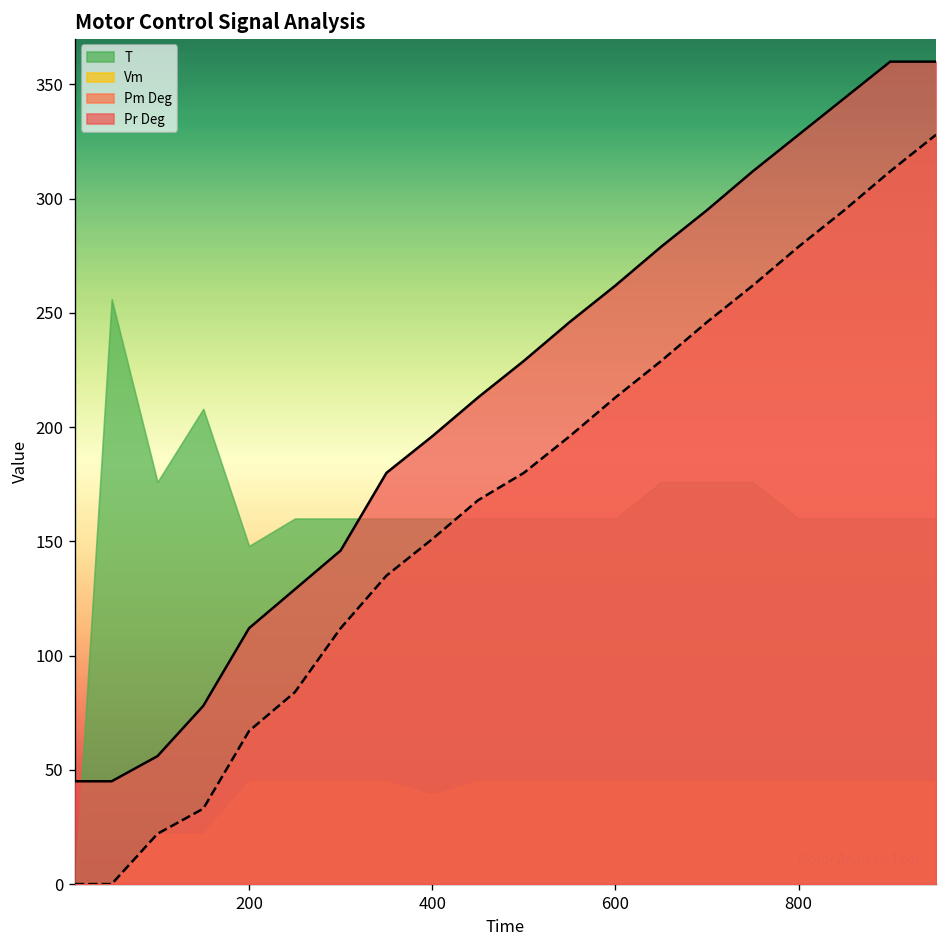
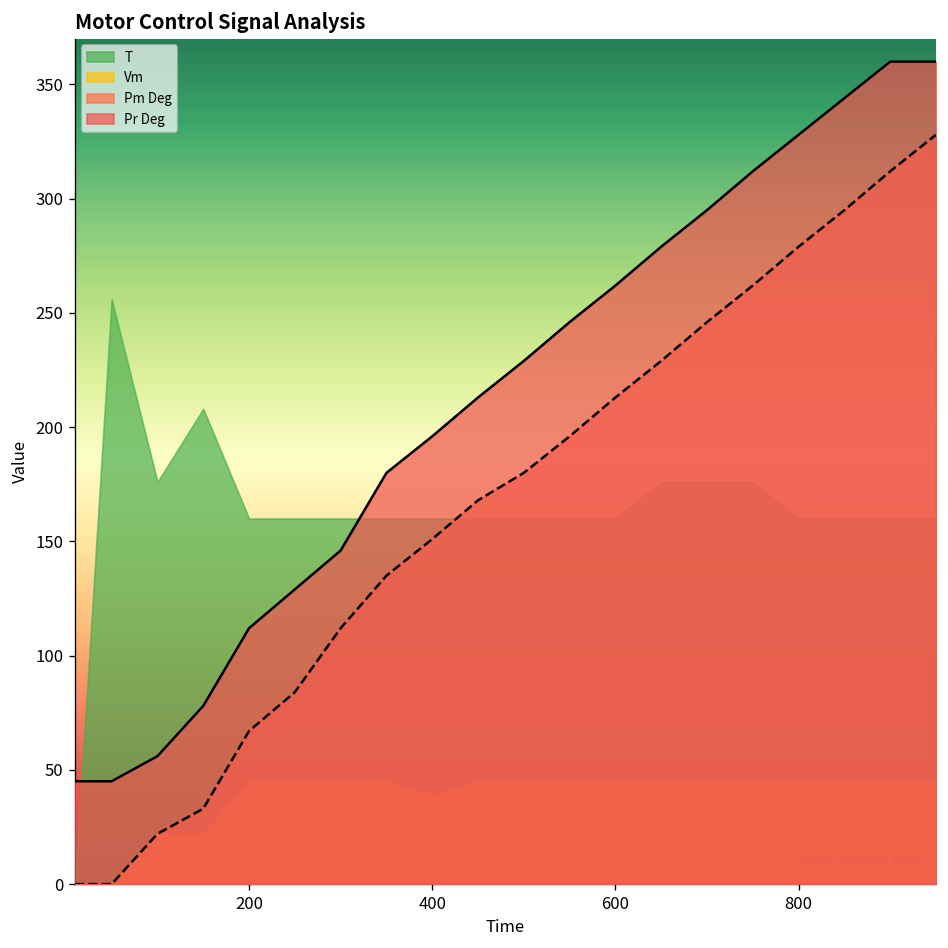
T, 200: 148 -> 160
